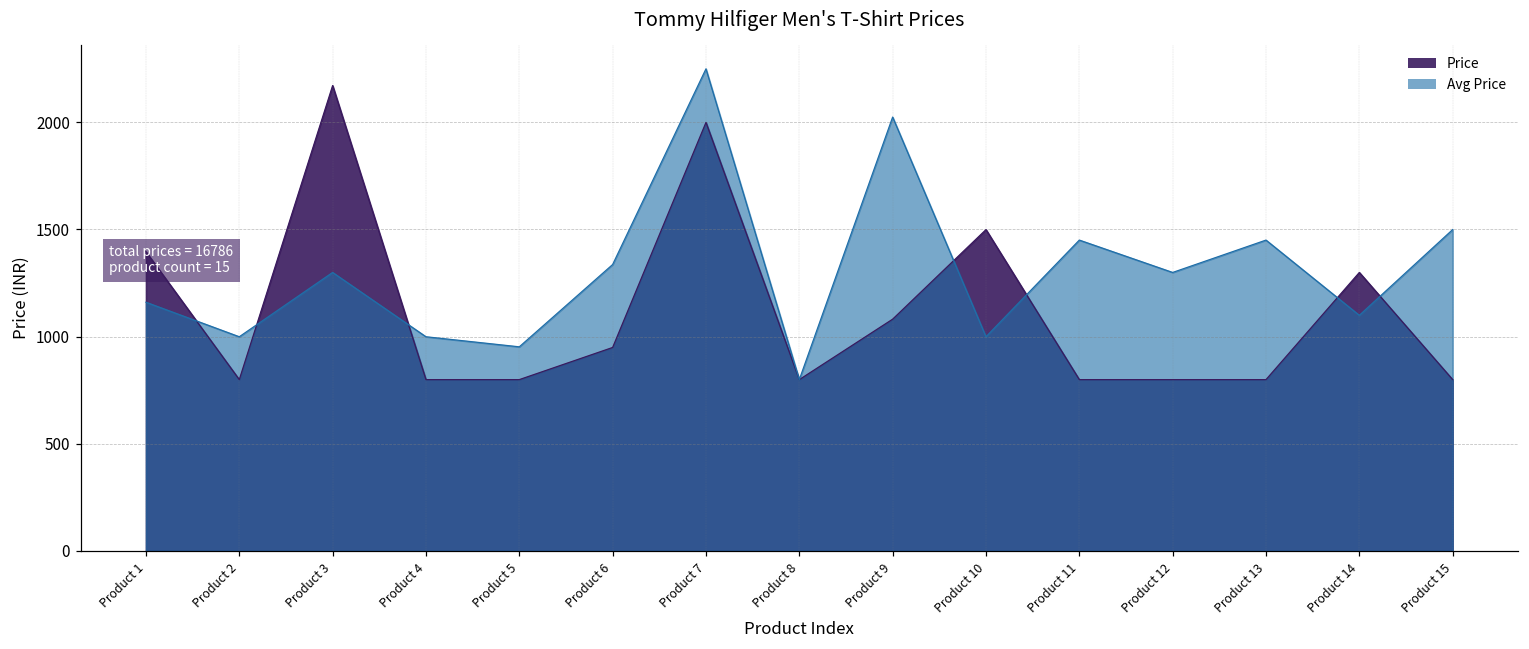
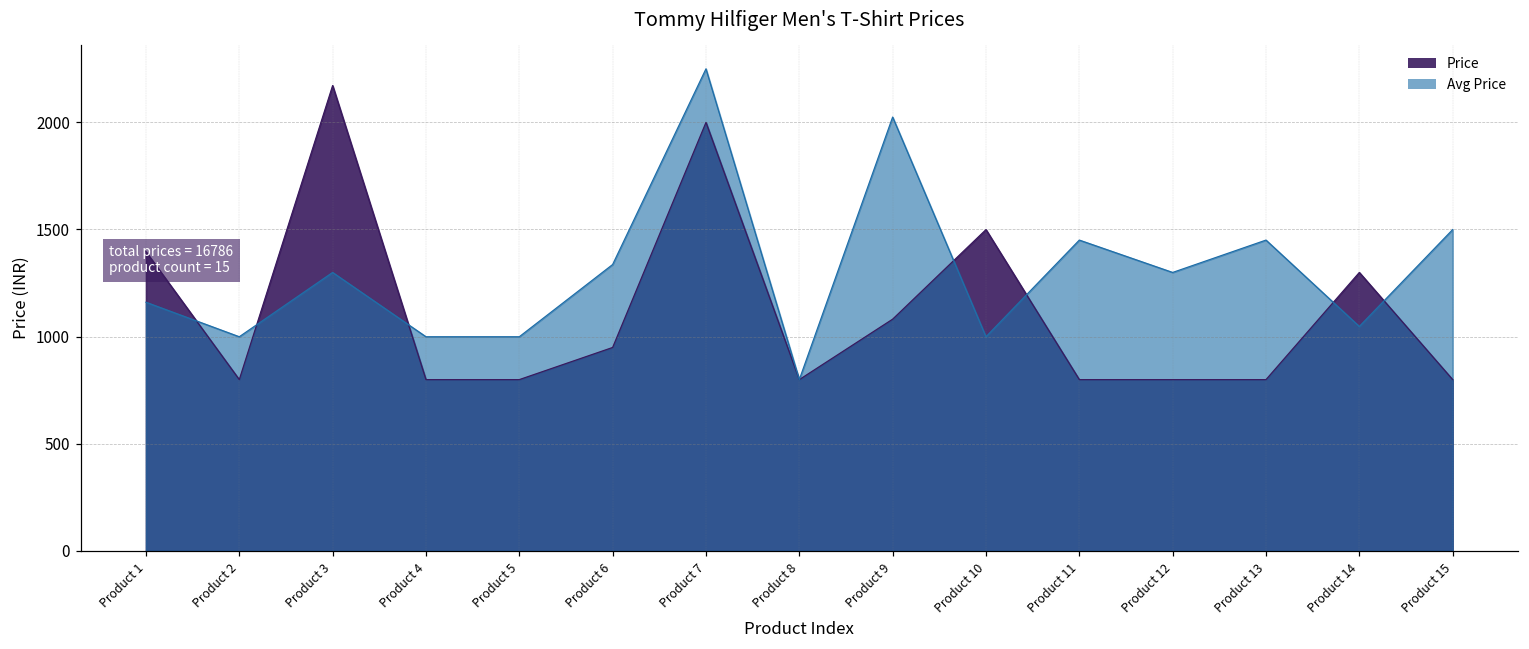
Avg Price, Product 5: 950 -> 1000
Avg Price, Product 14: 1100 -> 1050
